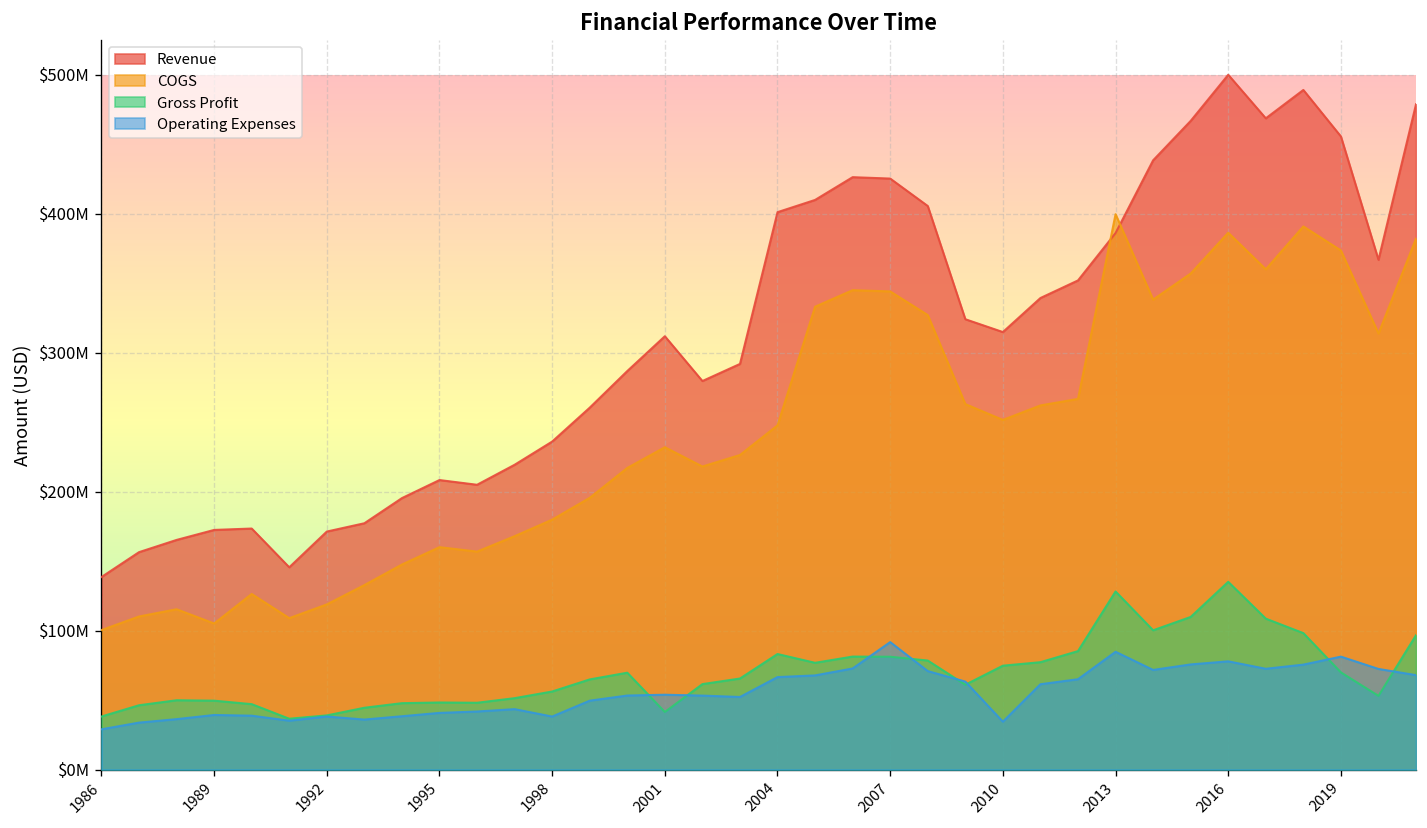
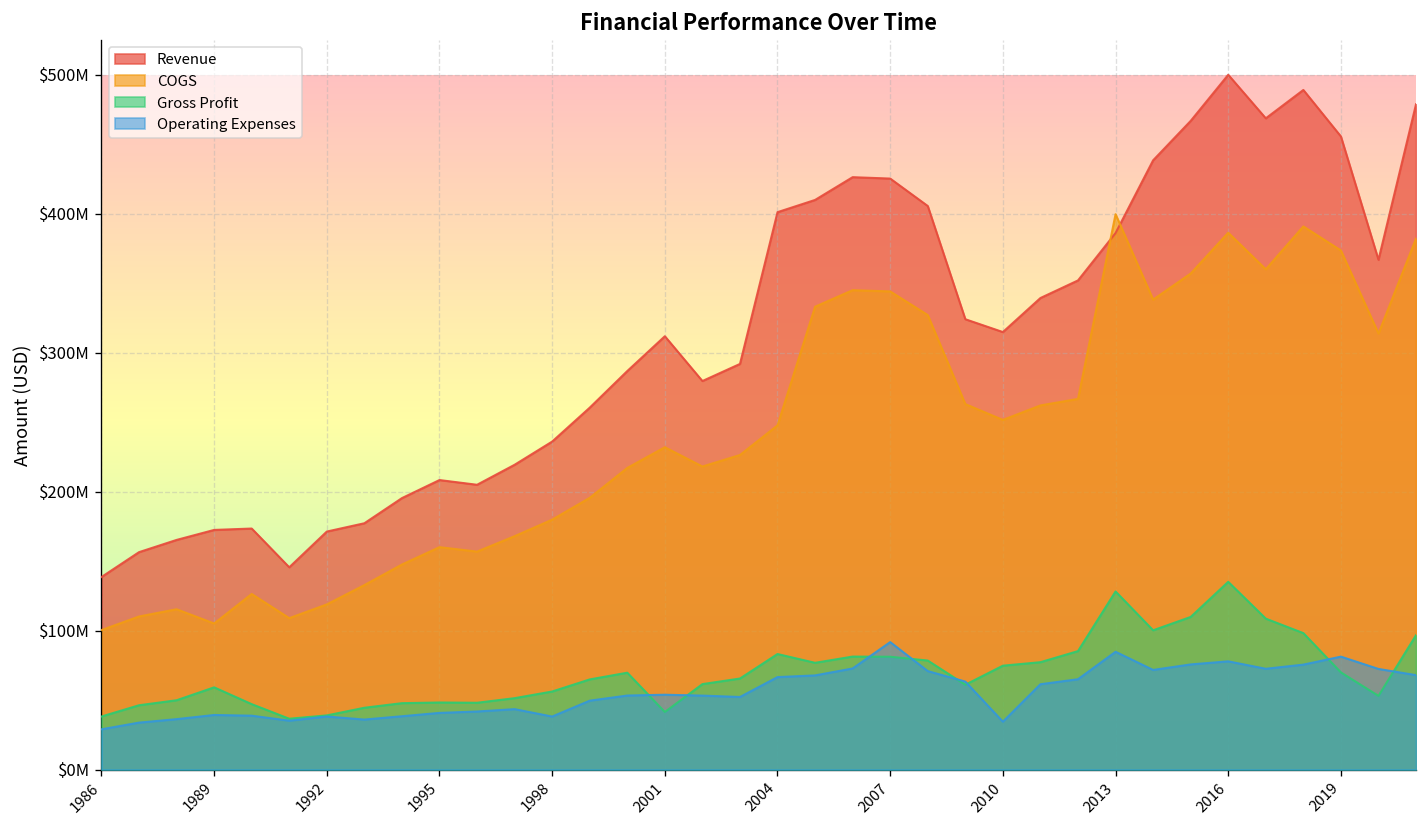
Gross Profit, 1989: $50000000 -> $59000000
